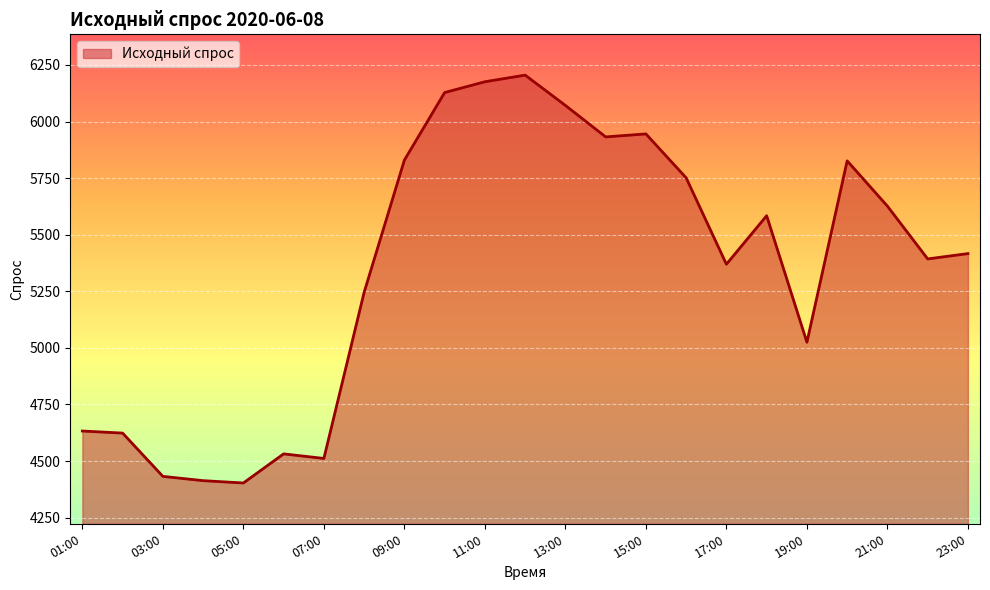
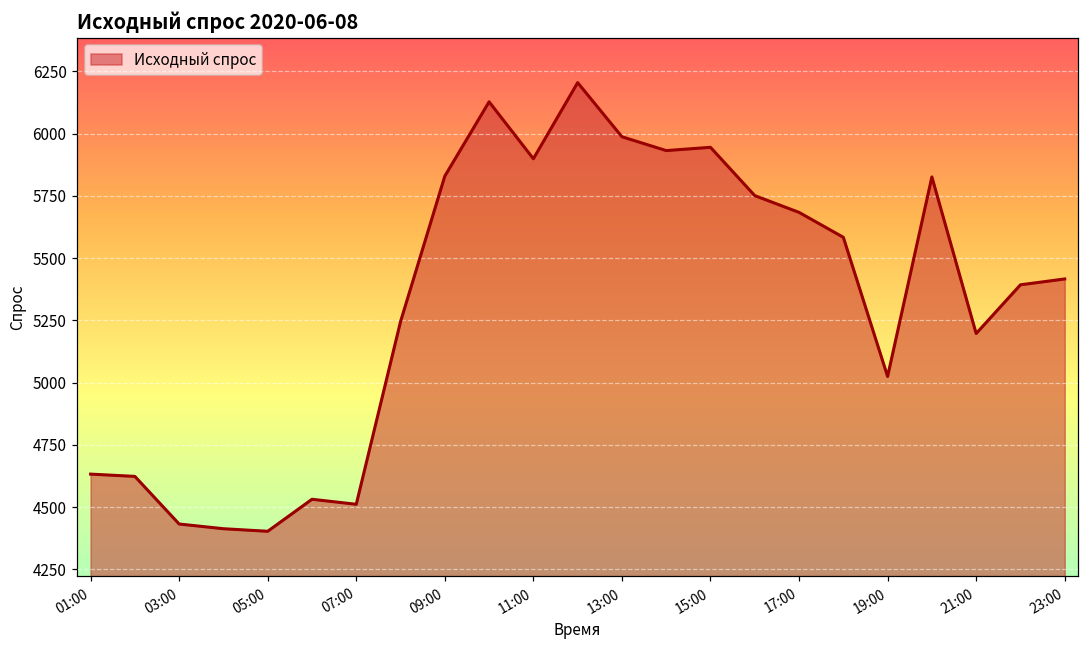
11:00: 6180 -> 5900
13:00: 6070 -> 5990
17:00: 5370 -> 5680
21:00: 5630 -> 5200
